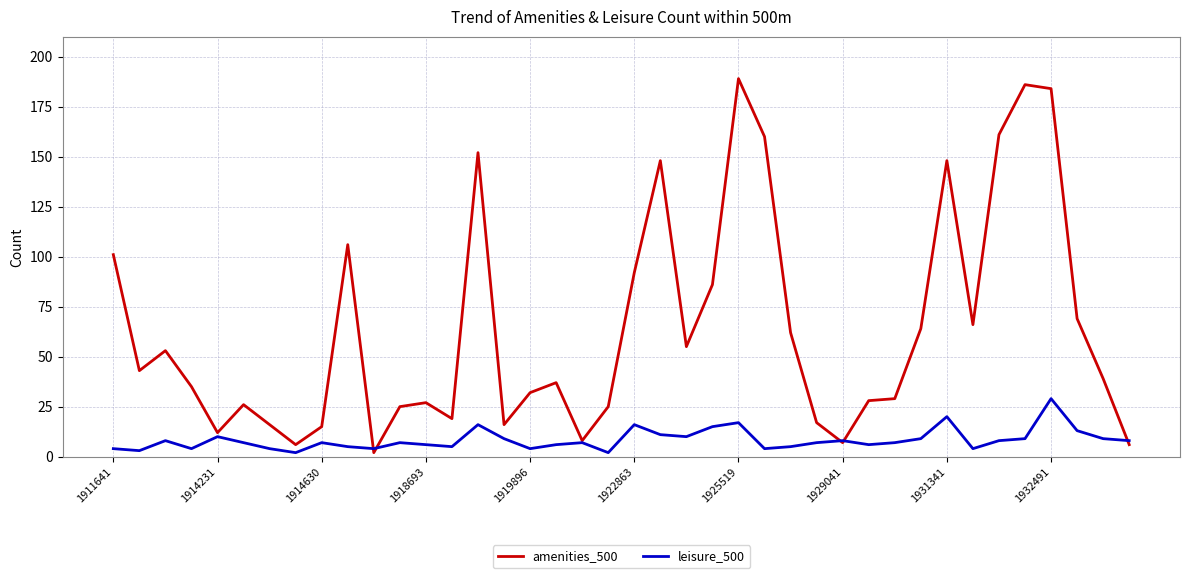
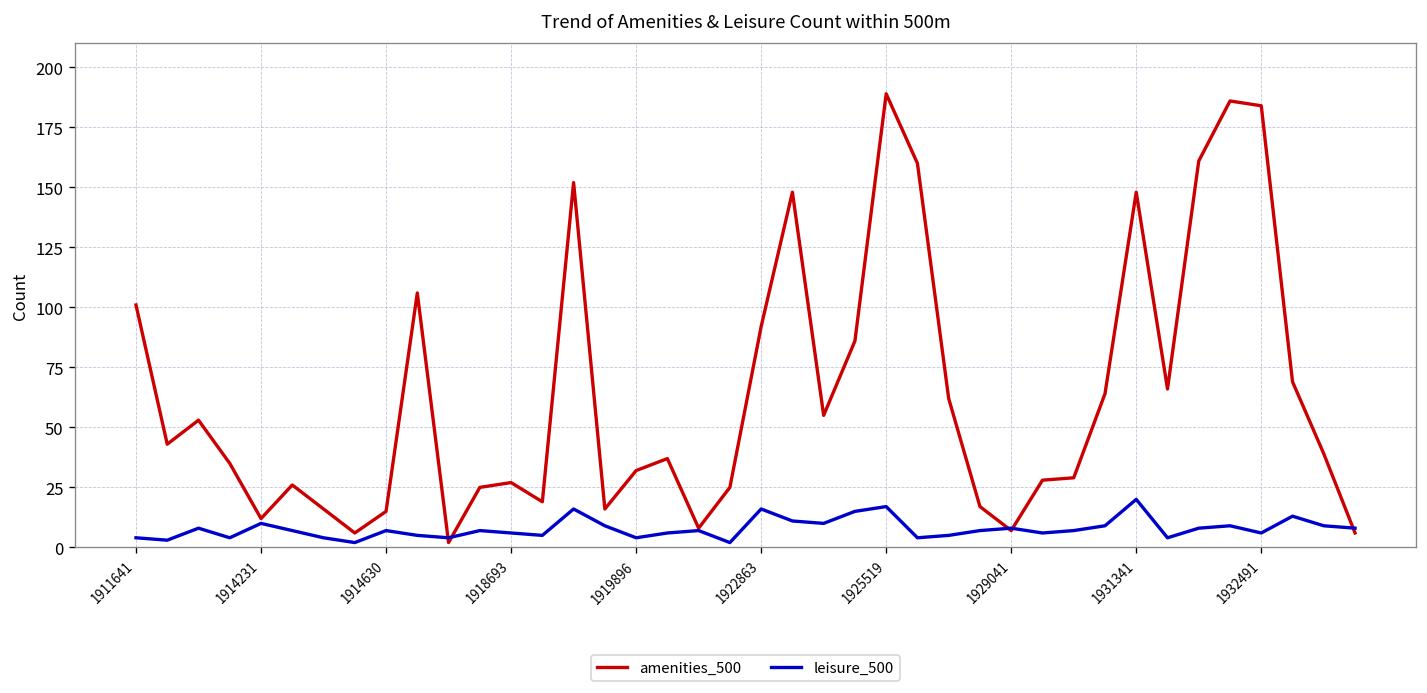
leisure_500, 1932491: 29 -> 6
